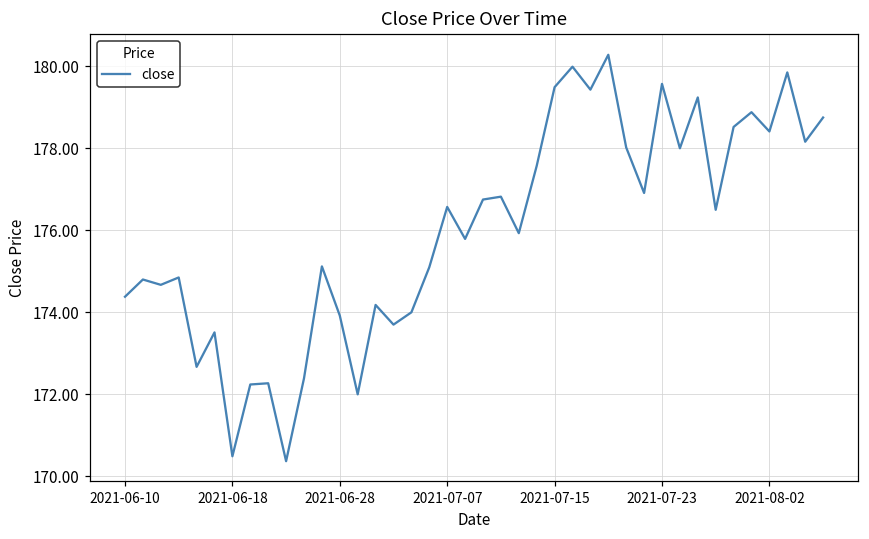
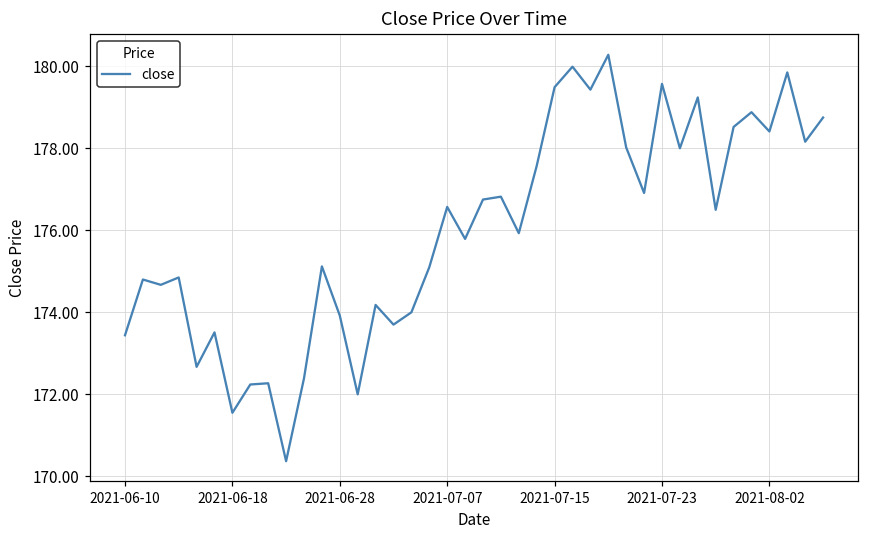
2021-06-10: 174.4 -> 173.4
2021-06-18: 170.5 -> 171.6
